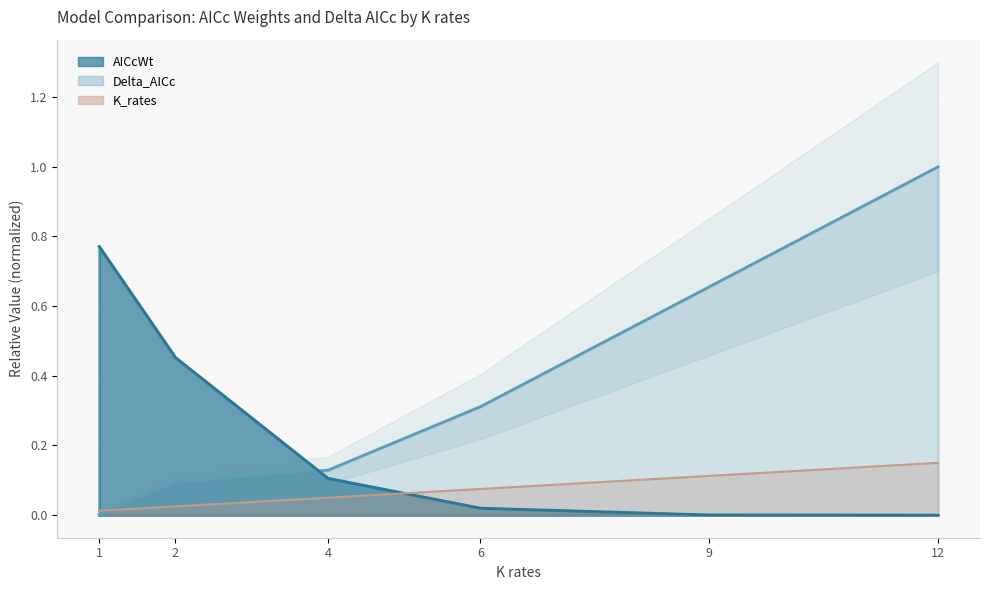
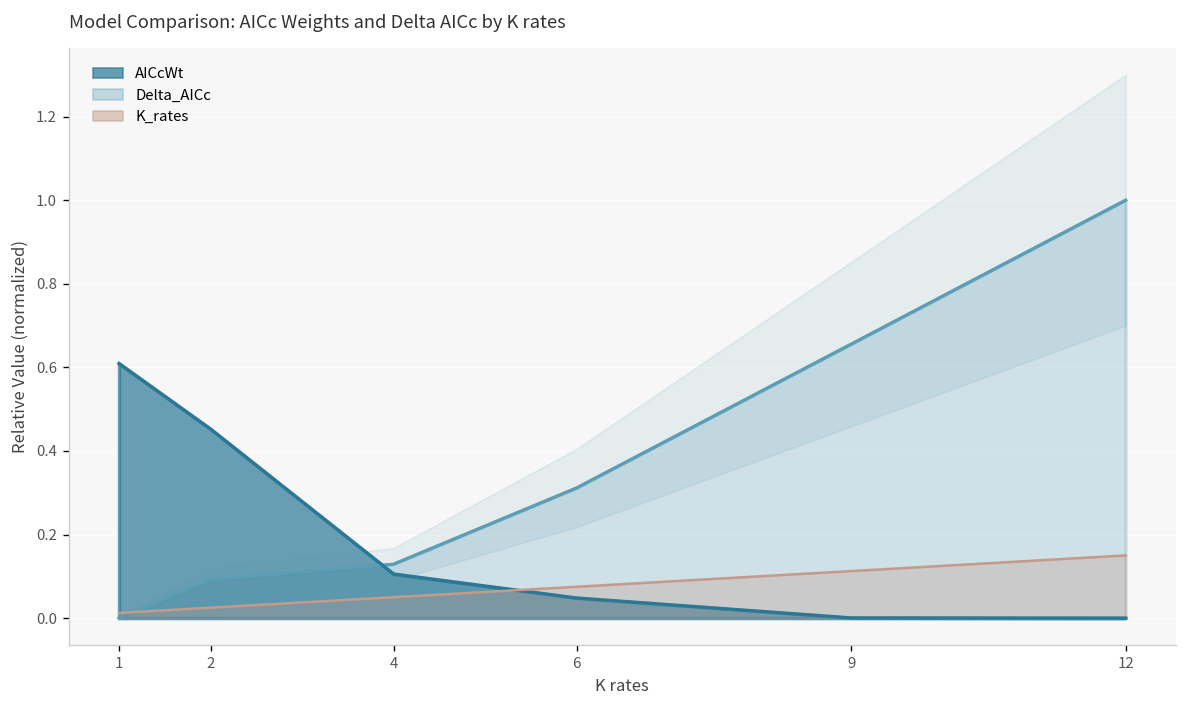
AICcWt, 1: 0.77 -> 0.61
AICcWt, 6: 0.02 -> 0.05
